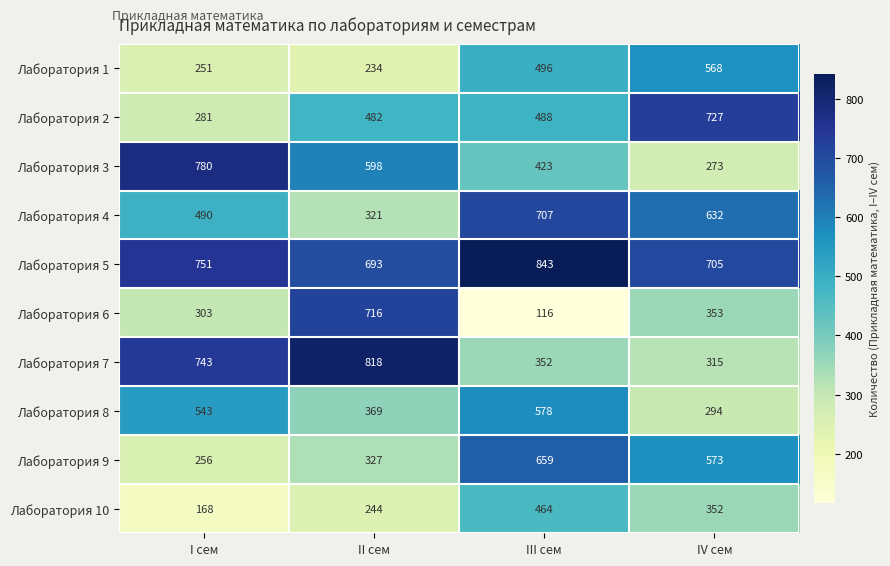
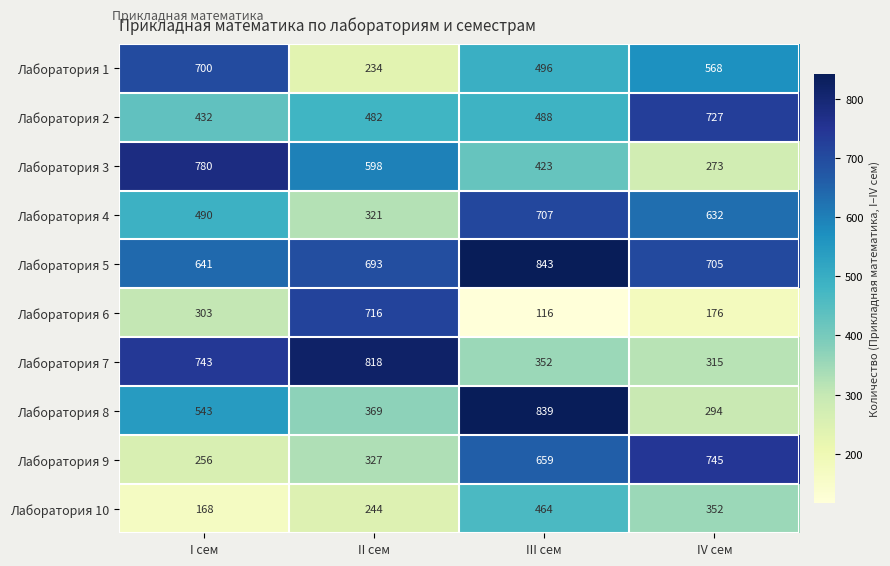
Лаборатория 1, I сем: 251 -> 700
Лаборатория 2, I сем: 281 -> 432
Лаборатория 5, I сем: 751 -> 641
Лаборатория 6, IV сем: 353 -> 176
Лаборатория 8, III сем: 578 -> 839
Лаборатория 9, IV сем: 573 -> 745
